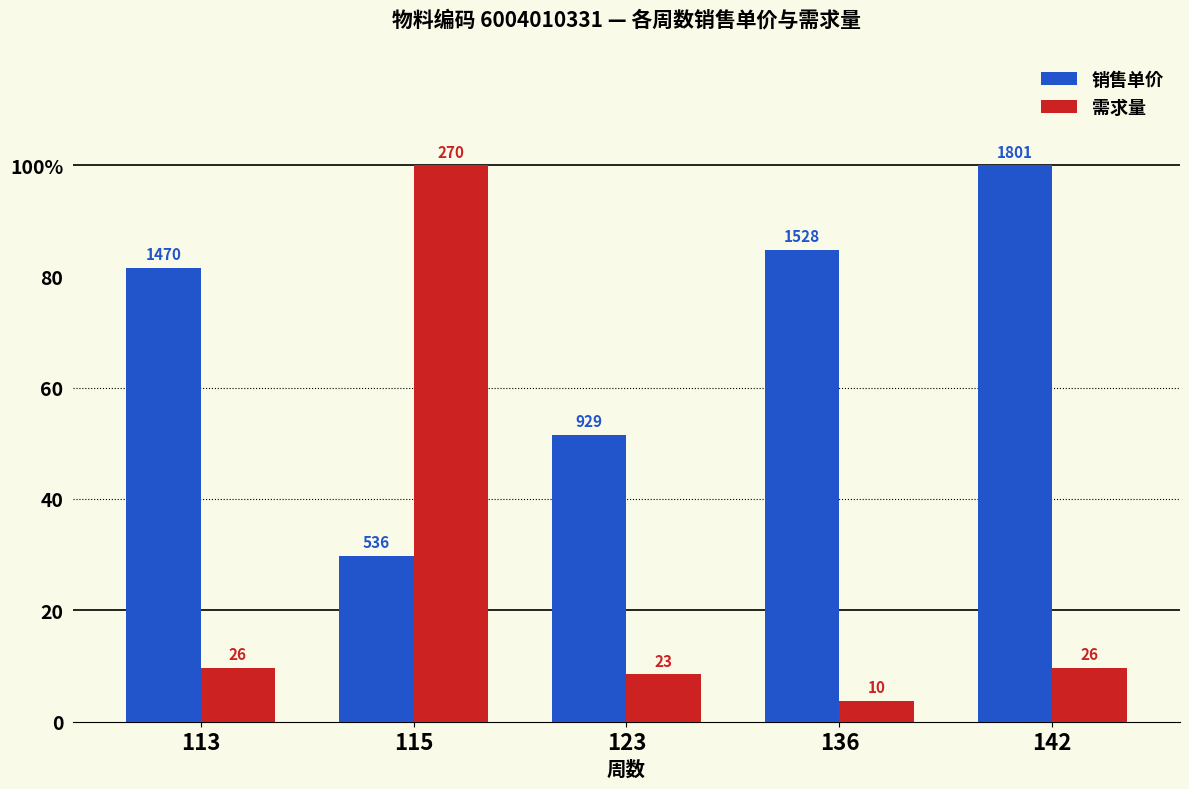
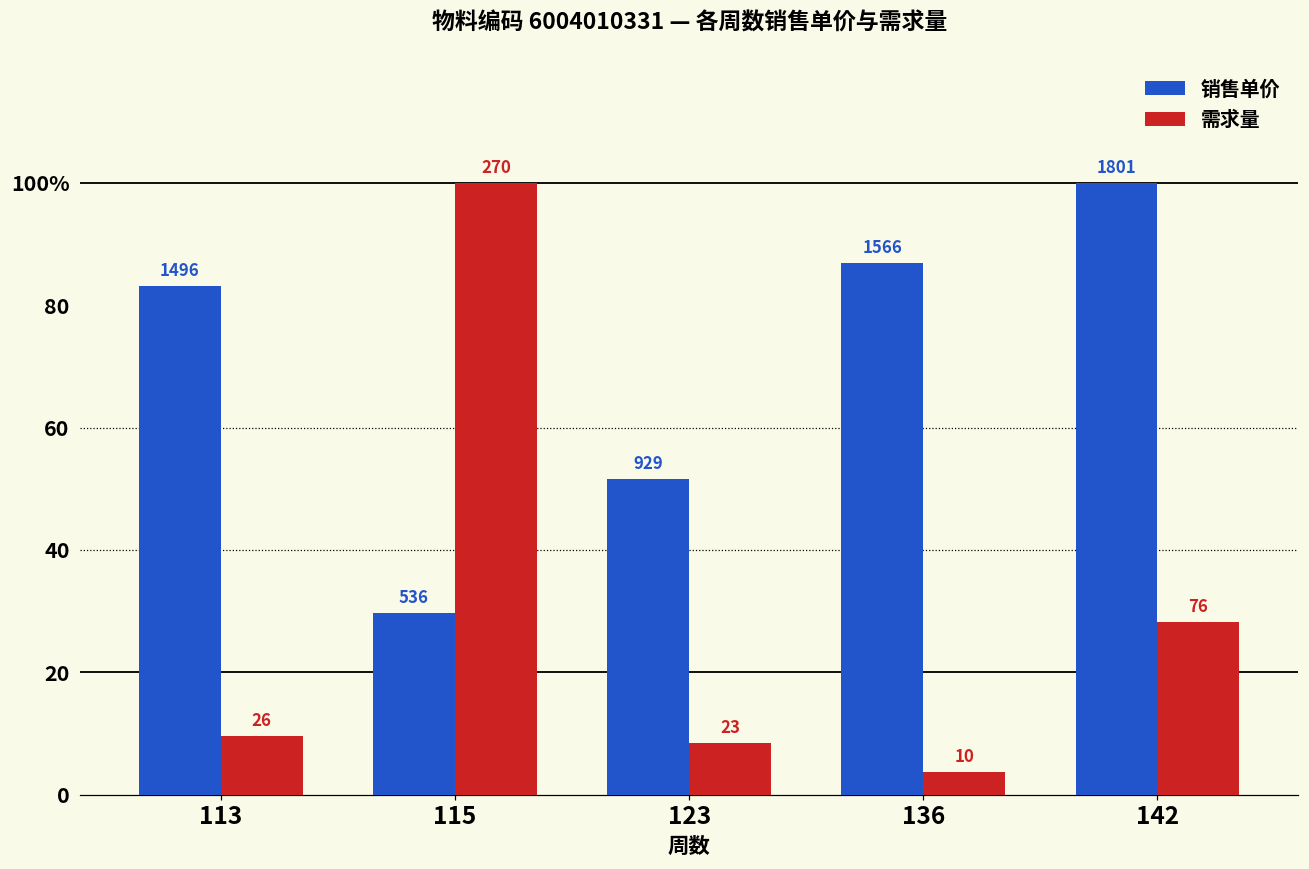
销售单价, 113: 1470 -> 1496
销售单价, 136: 1528 -> 1566
需求量, 142: 26 -> 76
